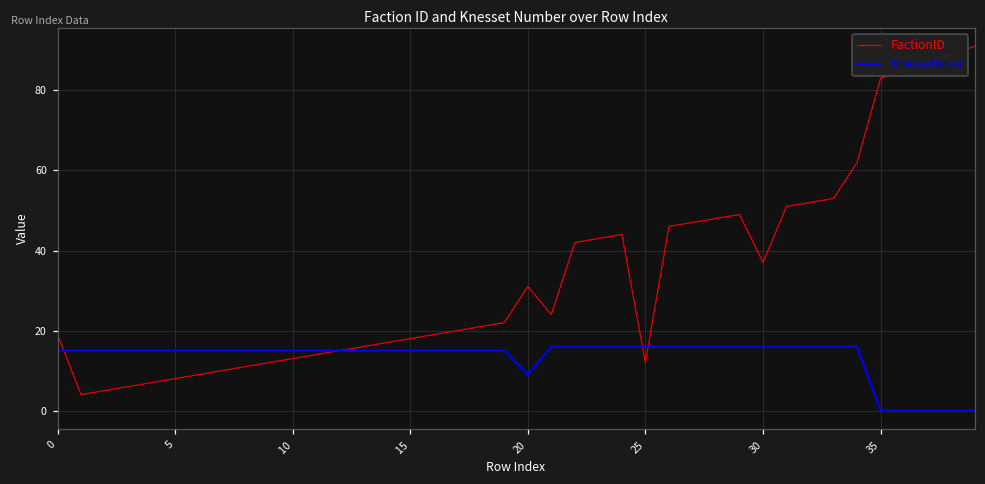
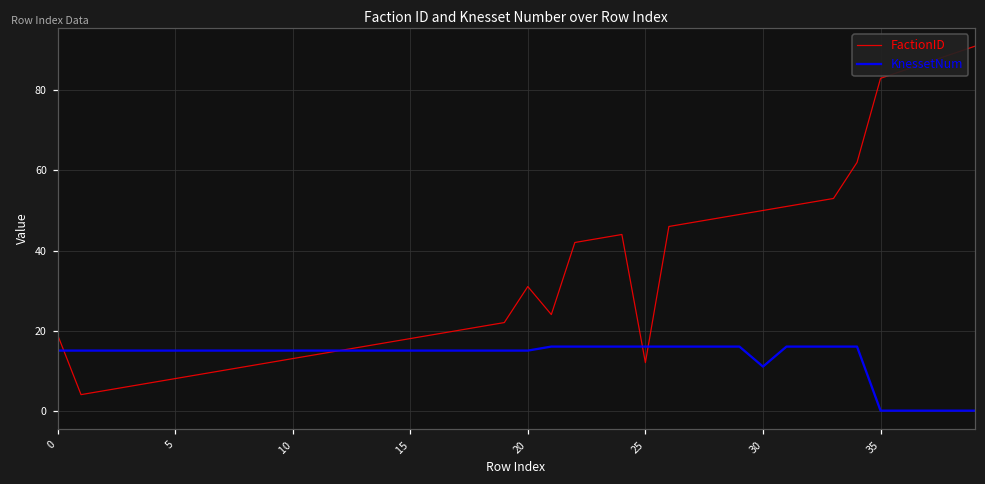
KnessetNum, 20: 9 -> 15
FactionID, 30: 37 -> 50
KnessetNum, 30: 16 -> 11
